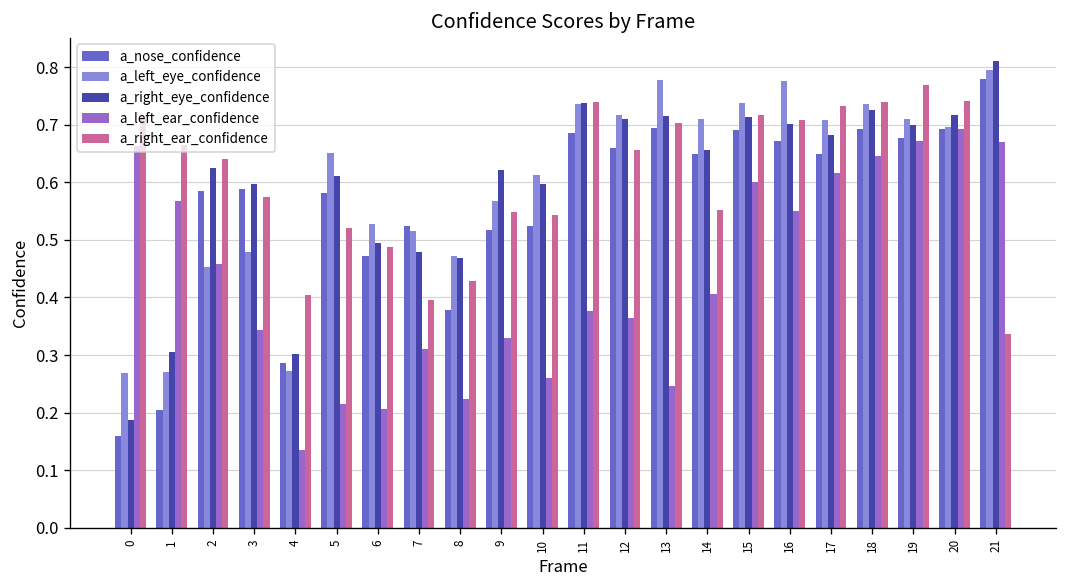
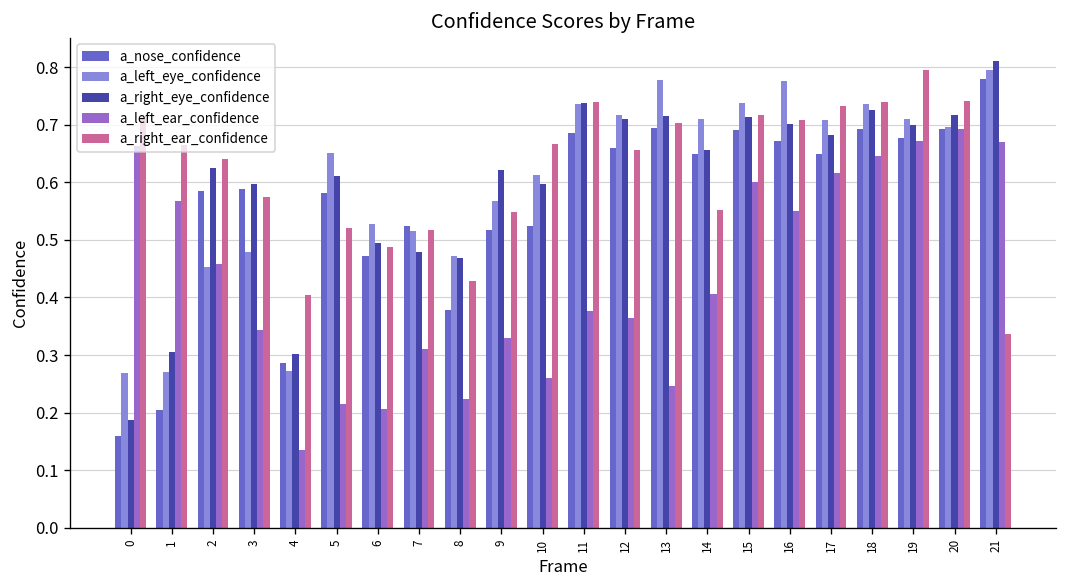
a_right_ear_confidence, 7: 0.40 -> 0.52
a_right_ear_confidence, 10: 0.54 -> 0.67
a_right_ear_confidence, 19: 0.77 -> 0.80
